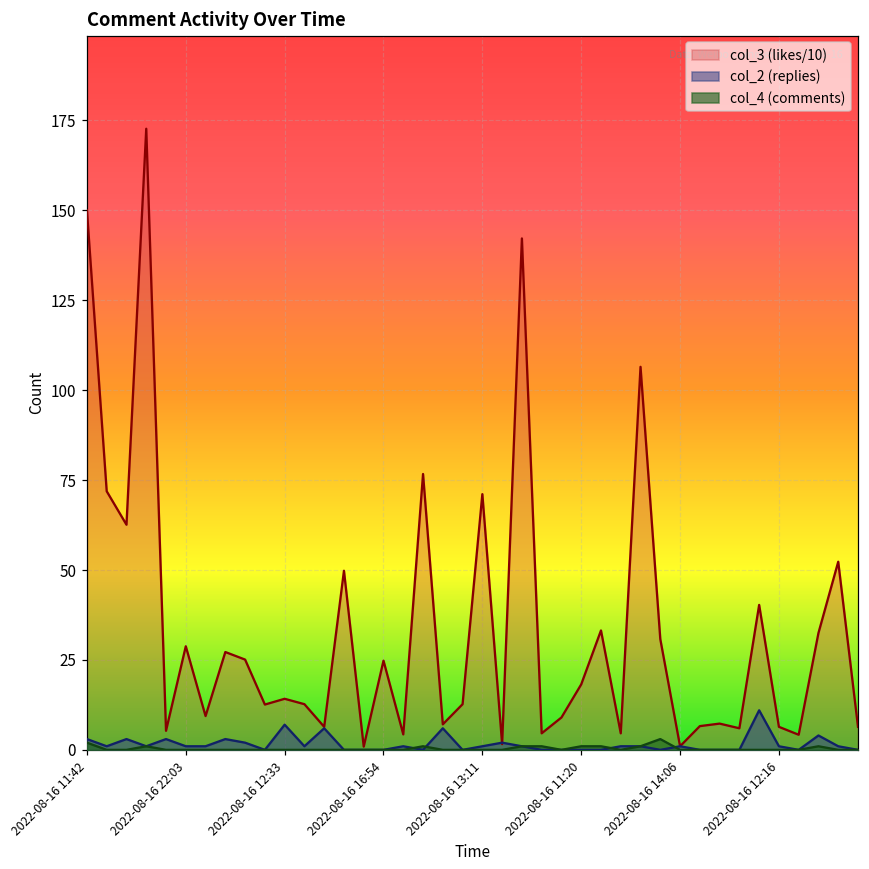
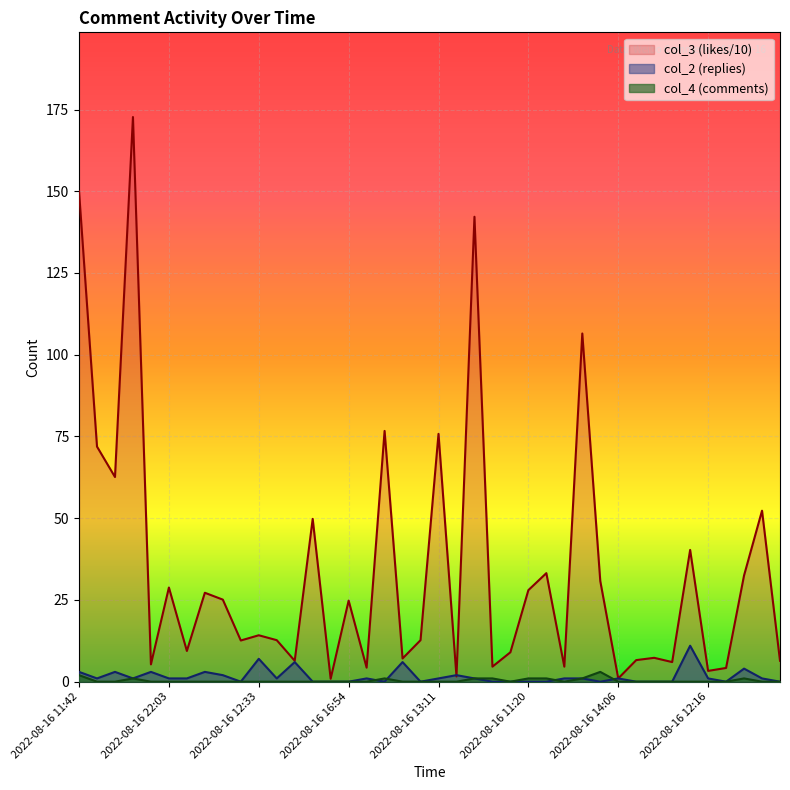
col_3 (likes/10), 2022-08-16 13:11: 71 -> 76
col_3 (likes/10), 2022-08-16 11:20: 18 -> 28
col_3 (likes/10), 2022-08-16 12:16: 6 -> 3
